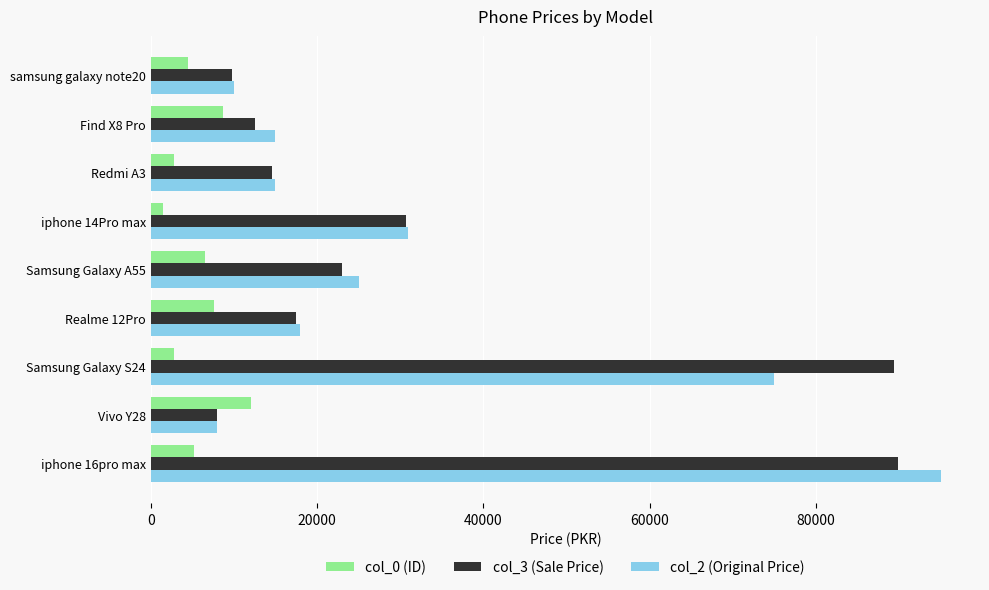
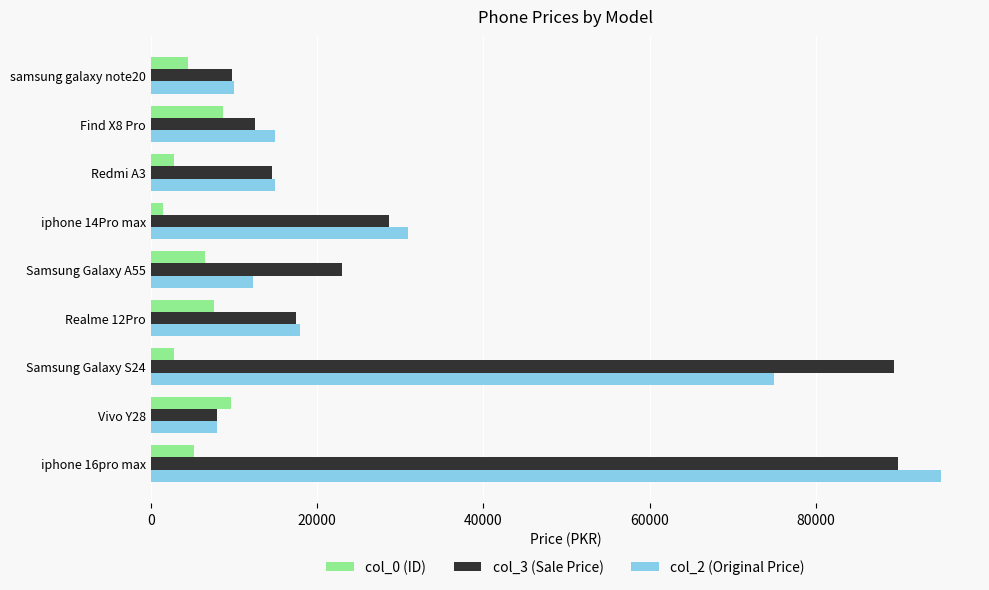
col_3 (Sale Price), iphone 14Pro max: 31000 -> 29000
col_2 (Original Price), Samsung Galaxy A55: 25000 -> 12000
col_0 (ID), Vivo Y28: 12000 -> 10000
